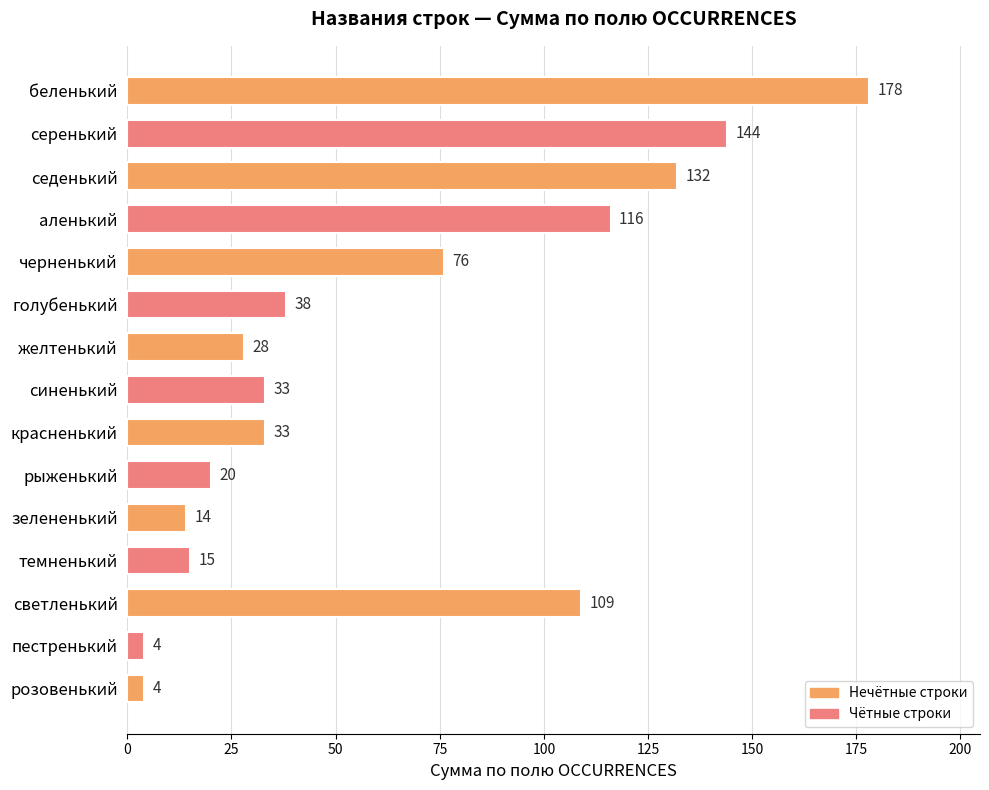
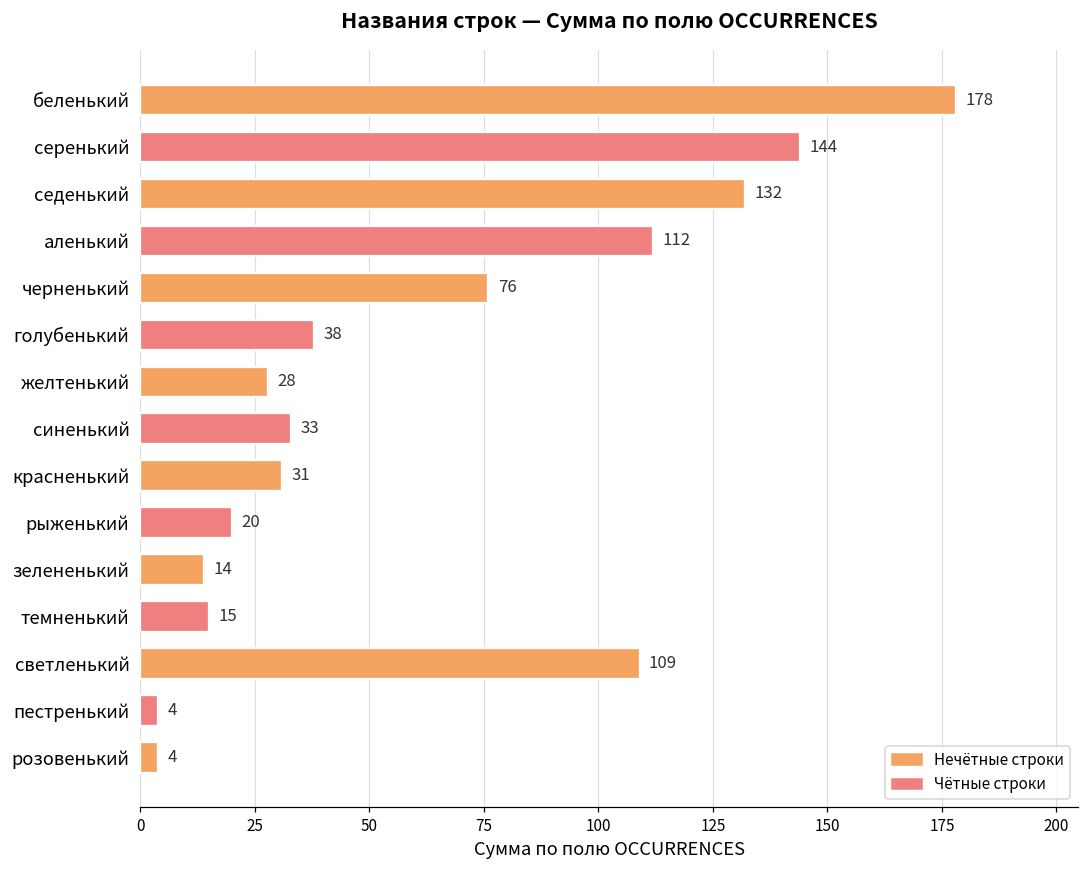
аленький: 116 -> 112
красненький: 33 -> 31
